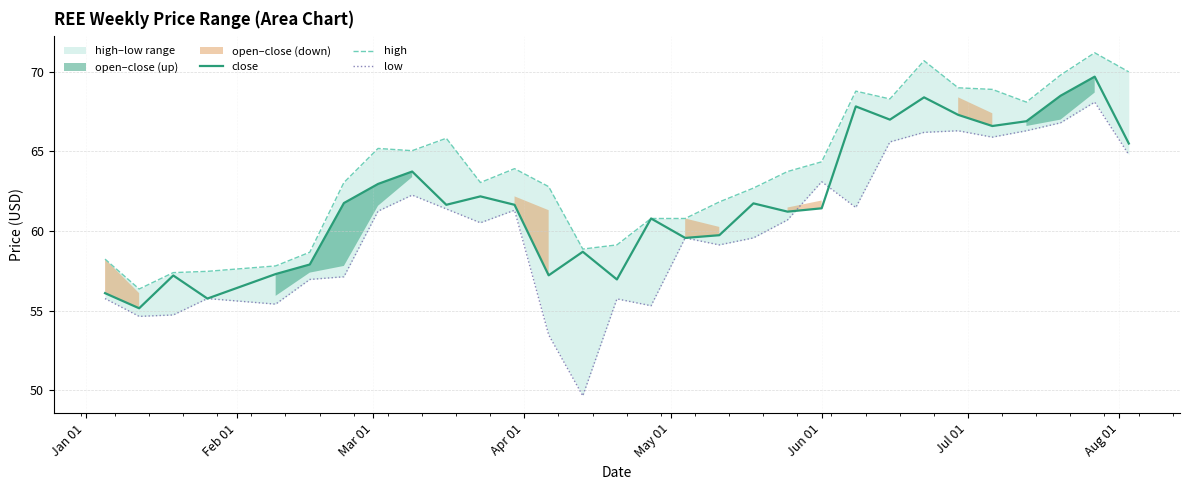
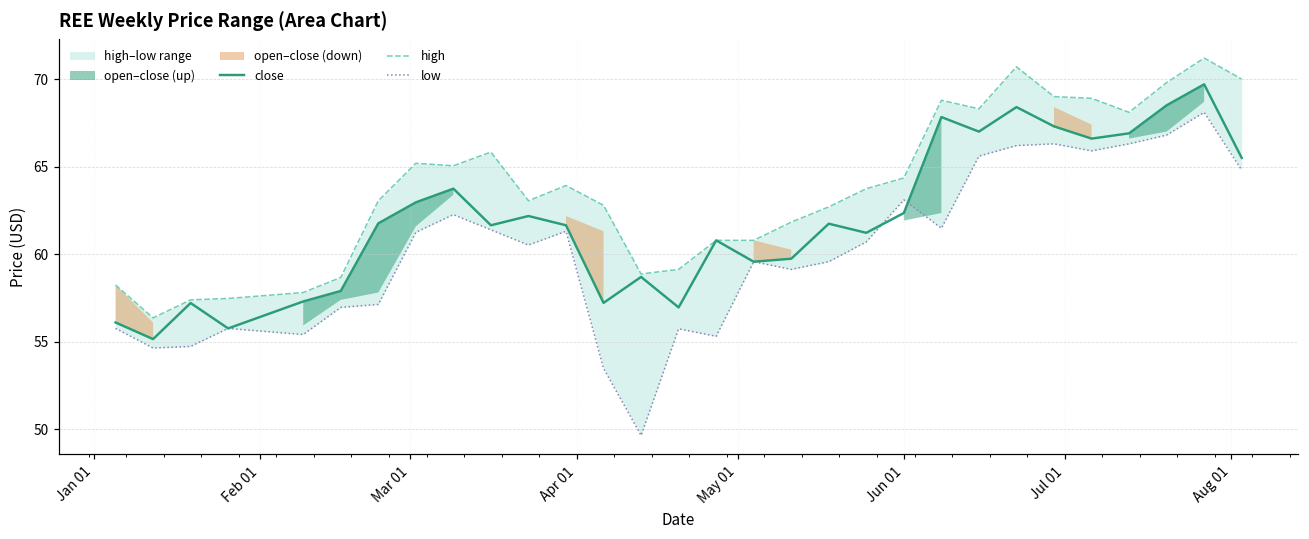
close, Jun 01: 61.4 -> 62.4
